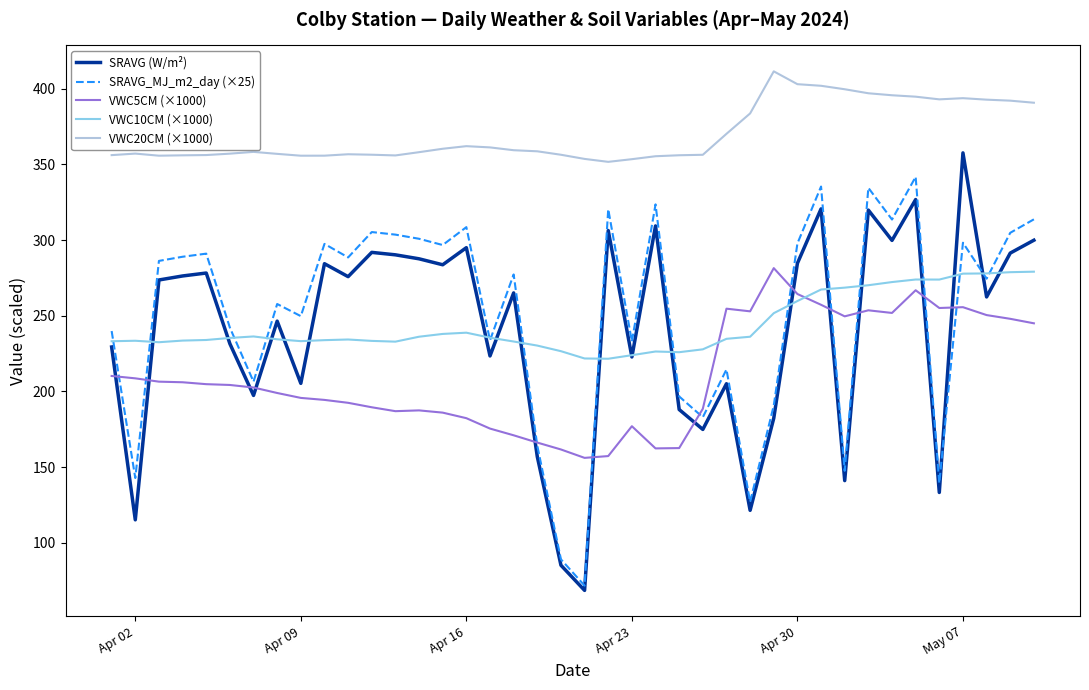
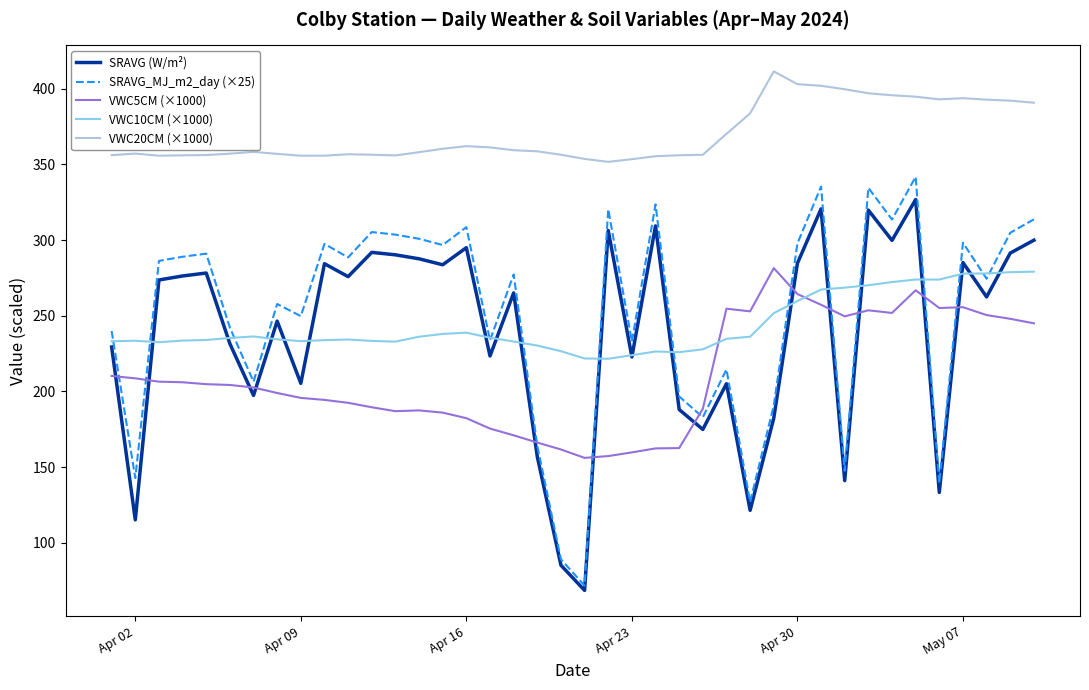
VWC5CM (×1000), Apr 23: 177 -> 160
SRAVG (W/m²), May 07: 358 -> 285
